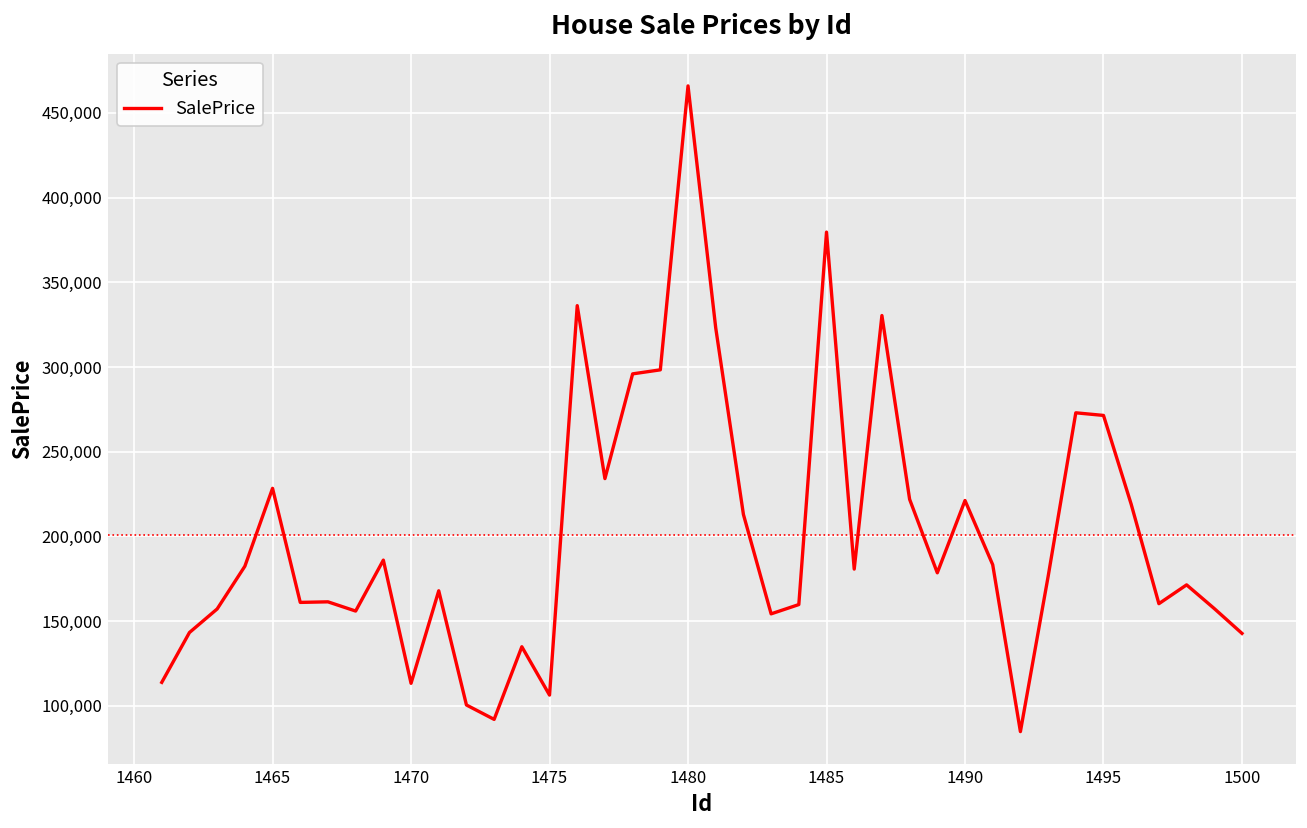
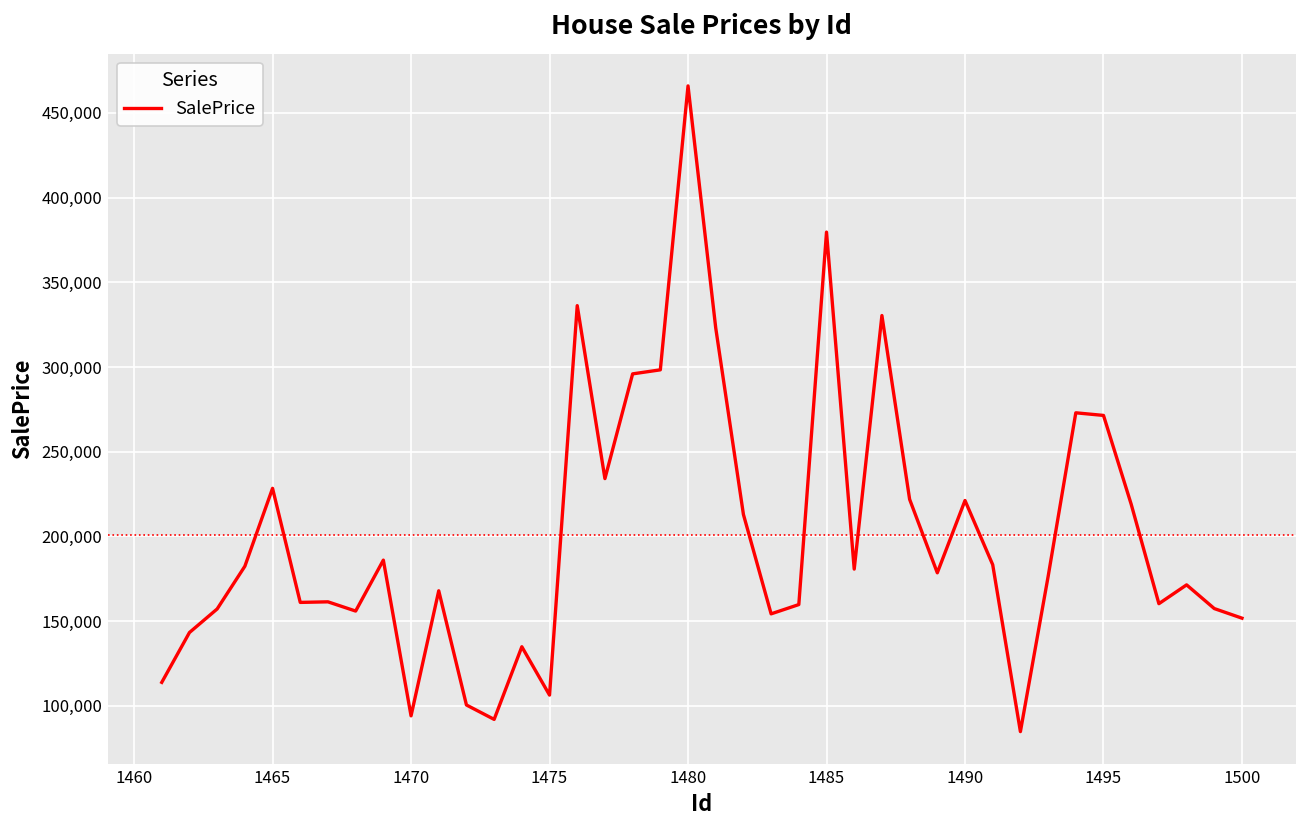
1470: 113,000 -> 94,000
1500: 143,000 -> 152,000
